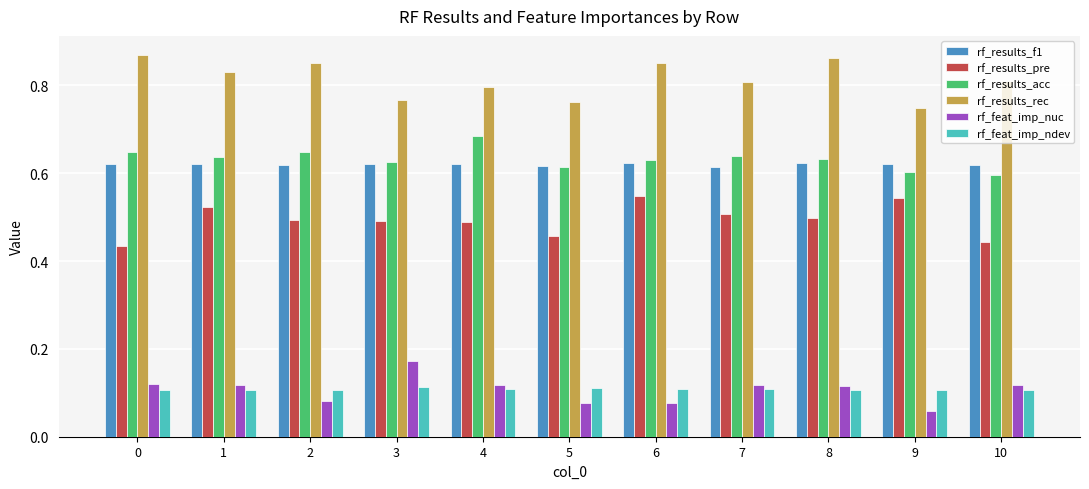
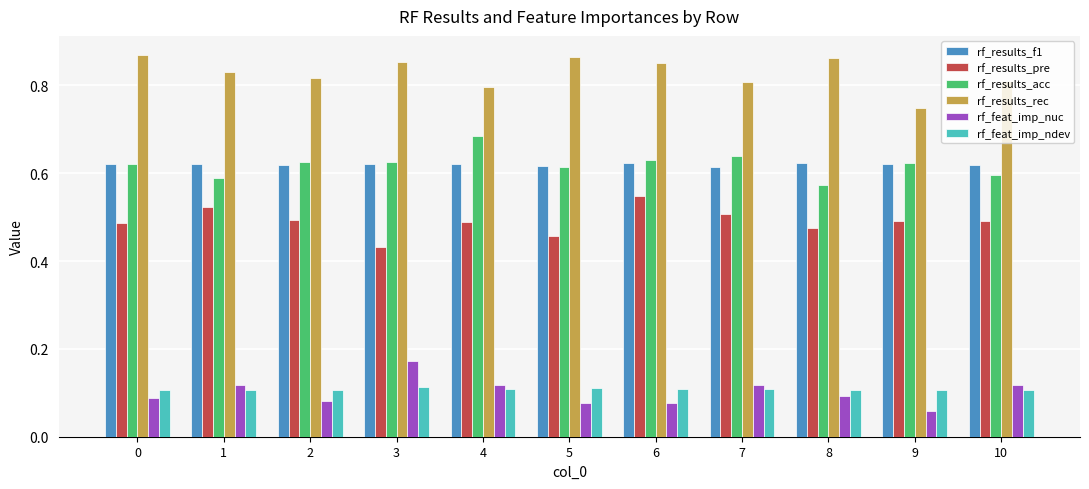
rf_results_pre, 0: 0.43 -> 0.49
rf_results_acc, 0: 0.65 -> 0.62
rf_feat_imp_nuc, 0: 0.12 -> 0.09
rf_results_acc, 1: 0.64 -> 0.59
rf_results_acc, 2: 0.65 -> 0.63
rf_results_rec, 2: 0.85 -> 0.82
rf_results_pre, 3: 0.49 -> 0.43
rf_results_rec, 3: 0.77 -> 0.85
rf_results_rec, 5: 0.76 -> 0.87
rf_results_pre, 8: 0.50 -> 0.47
rf_results_acc, 8: 0.63 -> 0.57
rf_feat_imp_nuc, 8: 0.12 -> 0.09
rf_results_pre, 9: 0.54 -> 0.49
rf_results_acc, 9: 0.60 -> 0.62
rf_results_pre, 10: 0.44 -> 0.49
